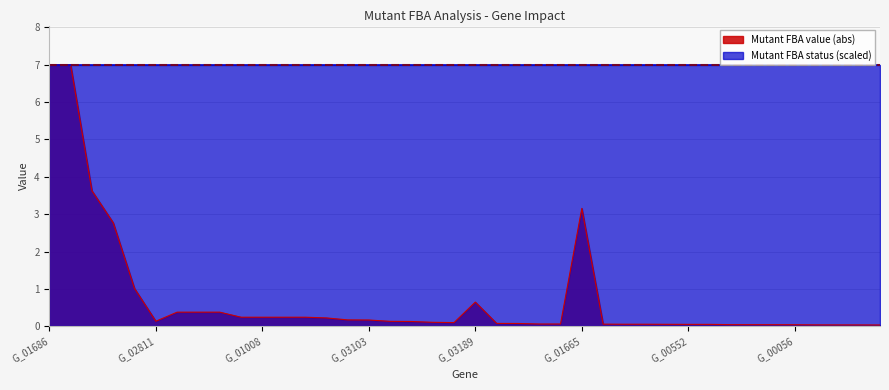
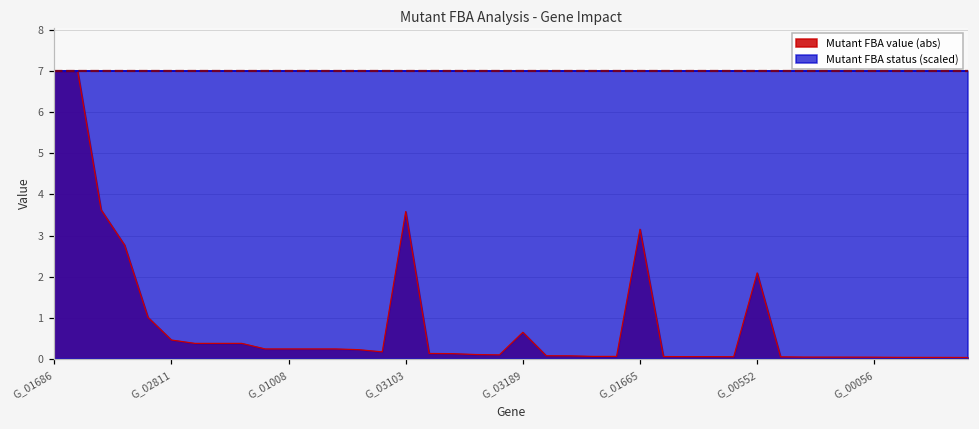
Mutant FBA value (abs), G_02811: 0.1 -> 0.5
Mutant FBA value (abs), G_03103: 0.2 -> 3.6
Mutant FBA value (abs), G_00552: 0.1 -> 2.1
